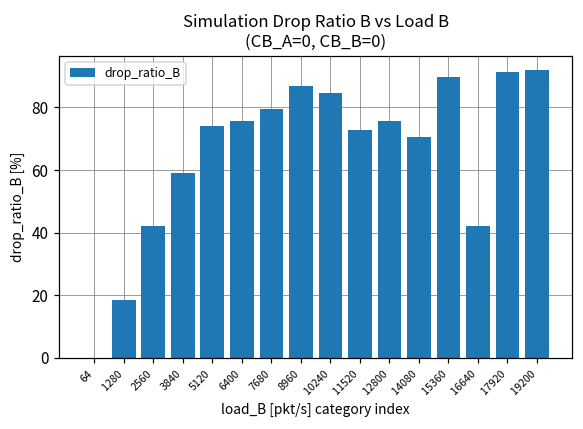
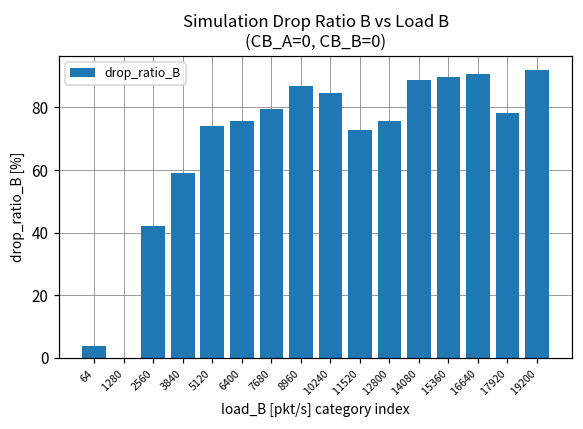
64: 0 -> 4
1280: 19 -> 0
14080: 70 -> 89
16640: 42 -> 91
17920: 91 -> 78
